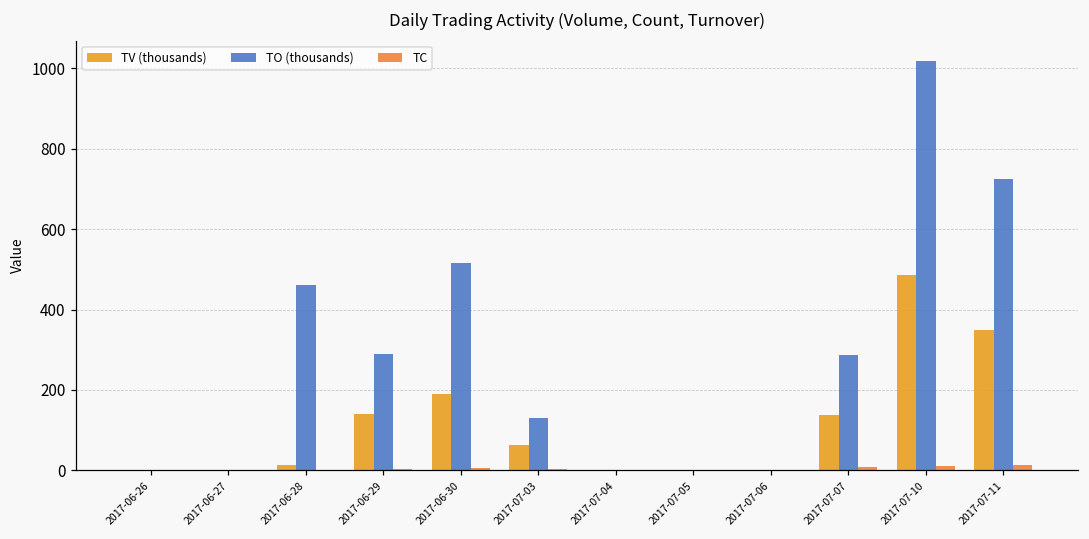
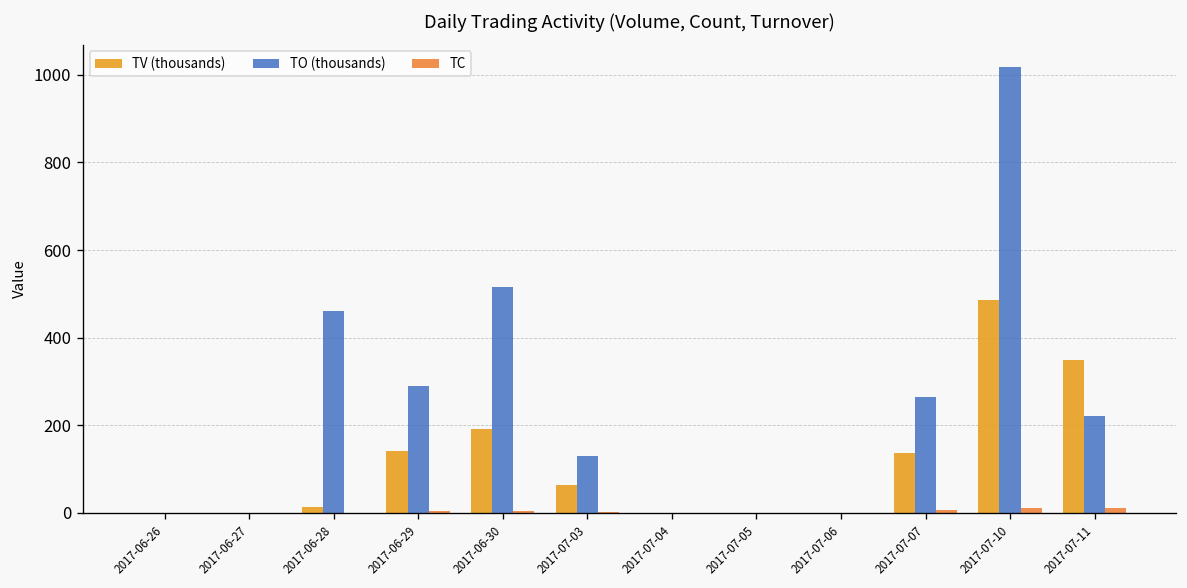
TO (thousands), 2017-07-07: 290 -> 260
TO (thousands), 2017-07-11: 730 -> 220
